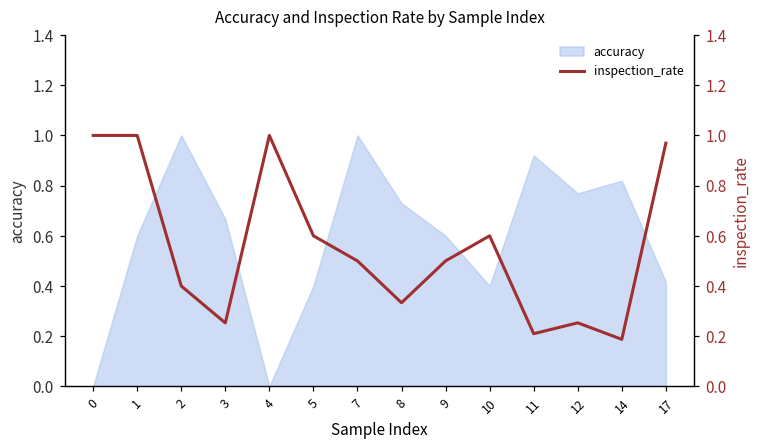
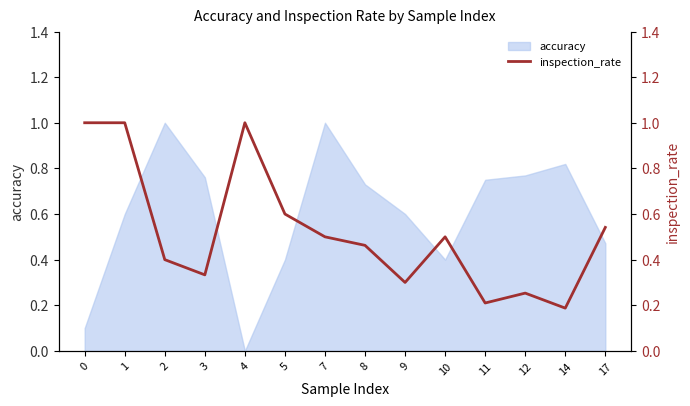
accuracy, 0: 0.0 -> 0.1
accuracy, 3: 0.67 -> 0.76
accuracy, 11: 0.92 -> 0.75
accuracy, 17: 0.42 -> 0.47
inspection_rate, 3: 0.25 -> 0.33
inspection_rate, 8: 0.33 -> 0.46
inspection_rate, 9: 0.5 -> 0.3
inspection_rate, 10: 0.6 -> 0.5
inspection_rate, 17: 0.97 -> 0.54
